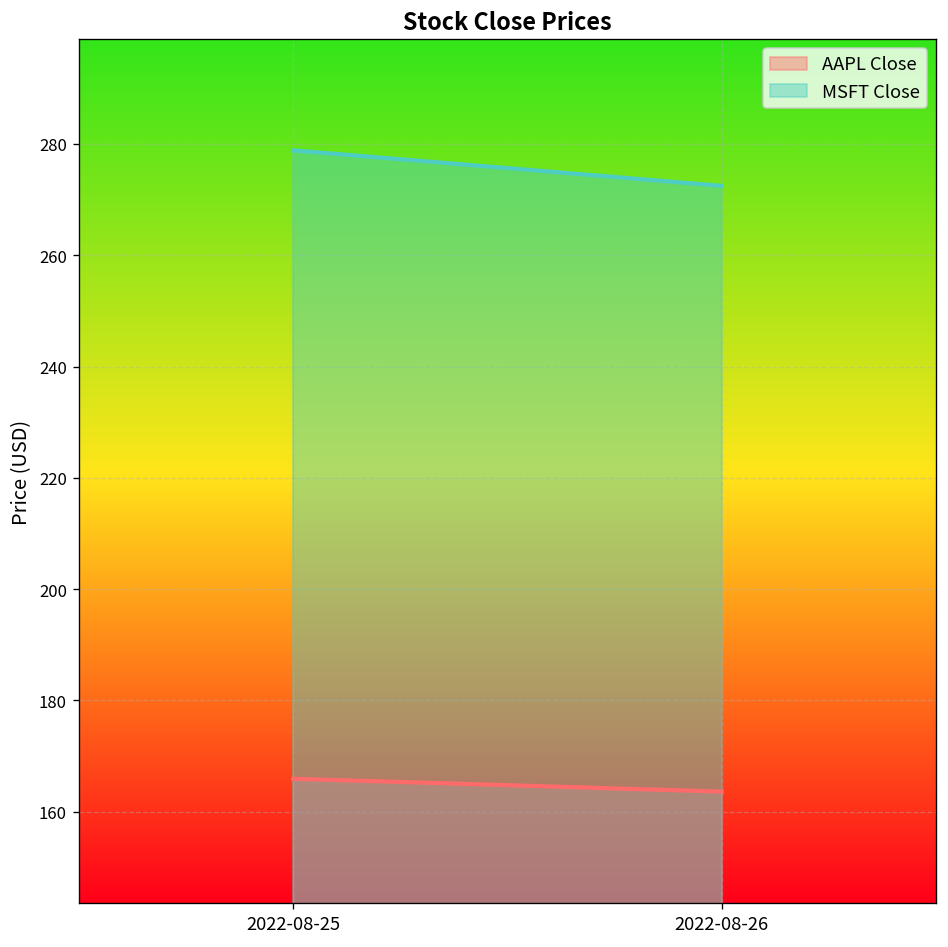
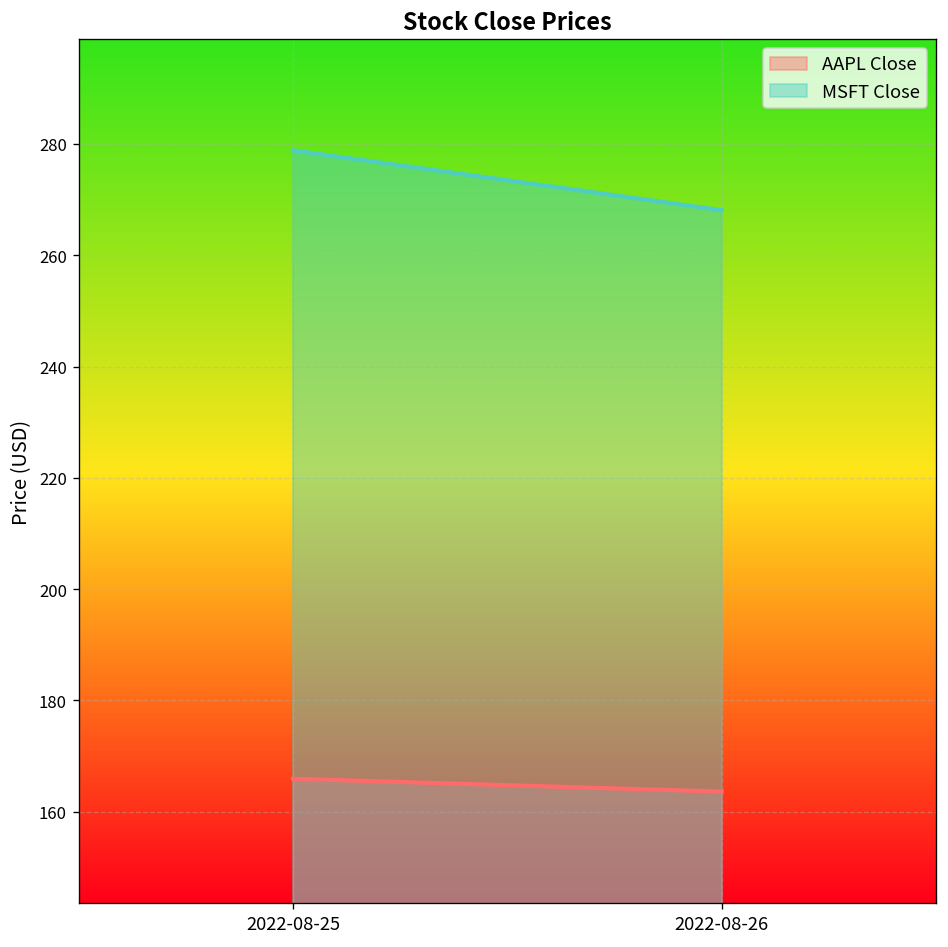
MSFT Close, 2022-08-26: 272 -> 268
